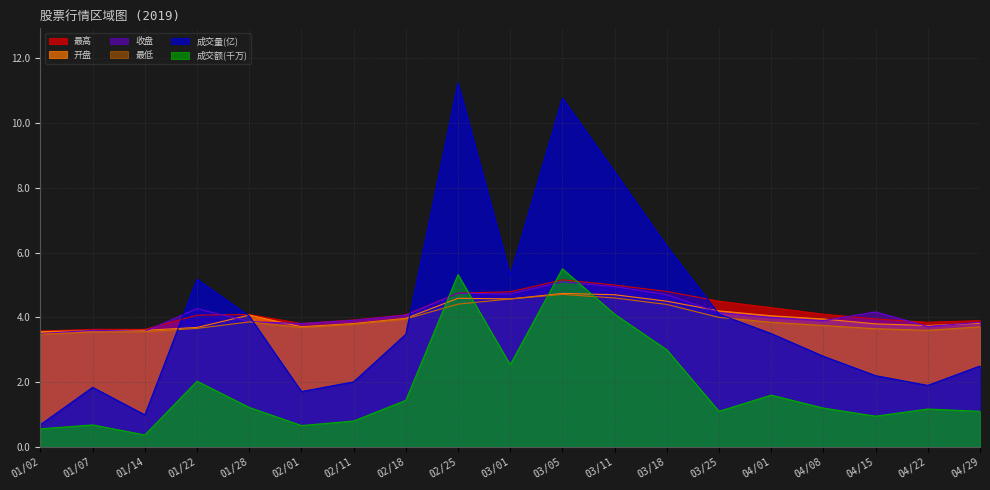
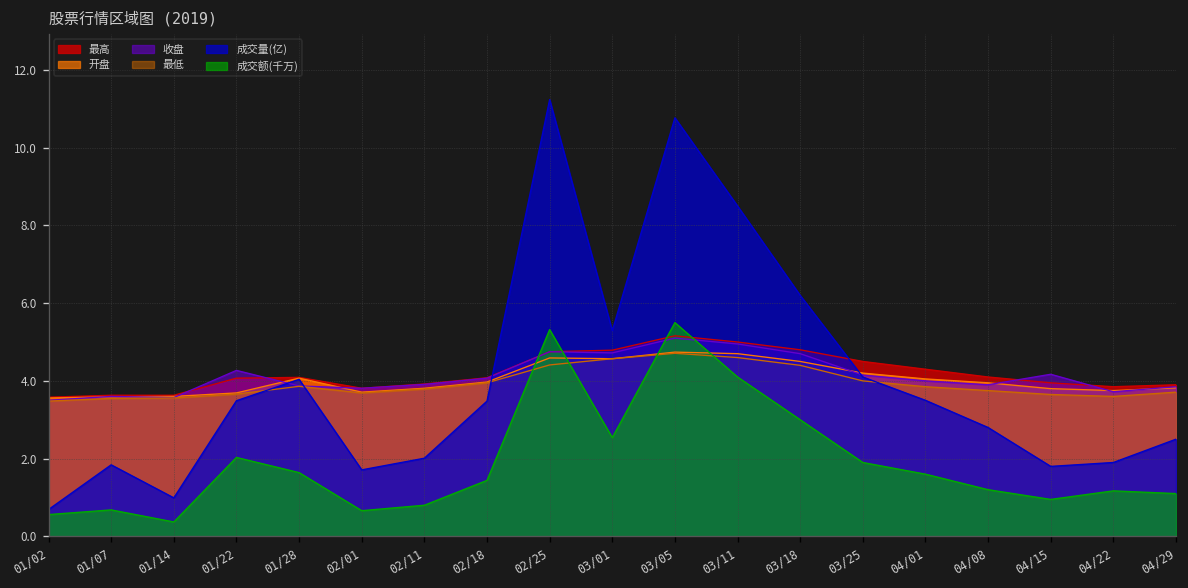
成交量(亿), 01/22: 5.2 -> 3.5
成交额(千万), 01/28: 1.2 -> 1.6
成交额(千万), 03/25: 1.1 -> 1.9
成交量(亿), 04/15: 2.2 -> 1.8
